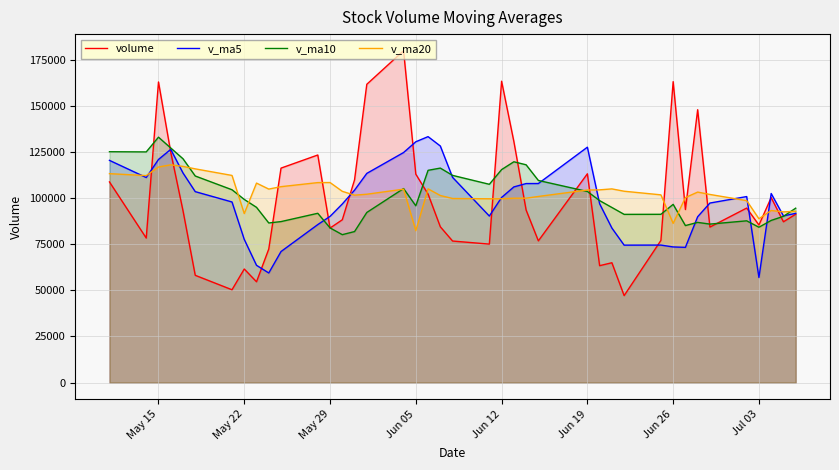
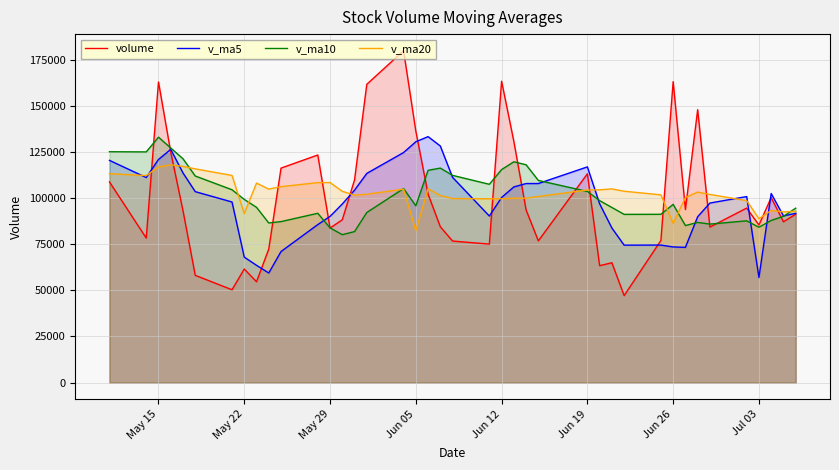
v_ma5, May 22: 78000 -> 68000
volume, Jun 05: 113000 -> 136000
v_ma5, Jun 19: 128000 -> 117000
